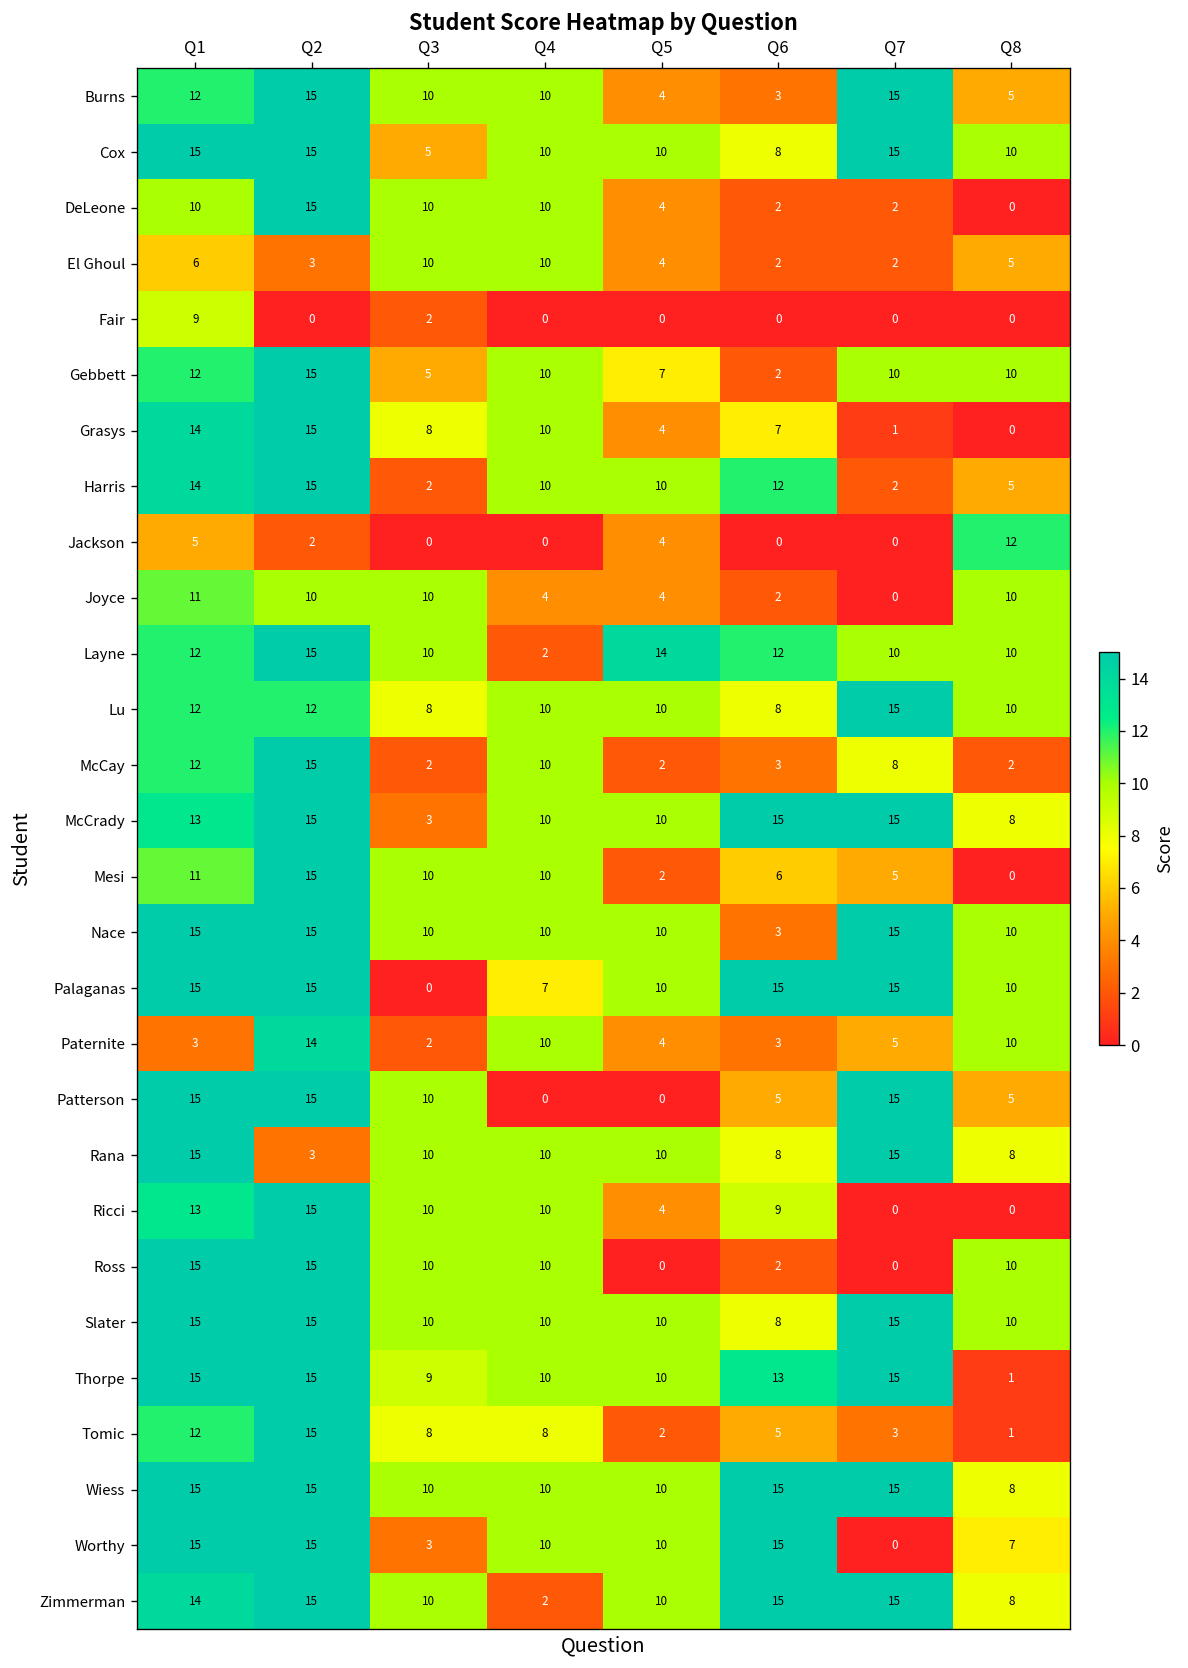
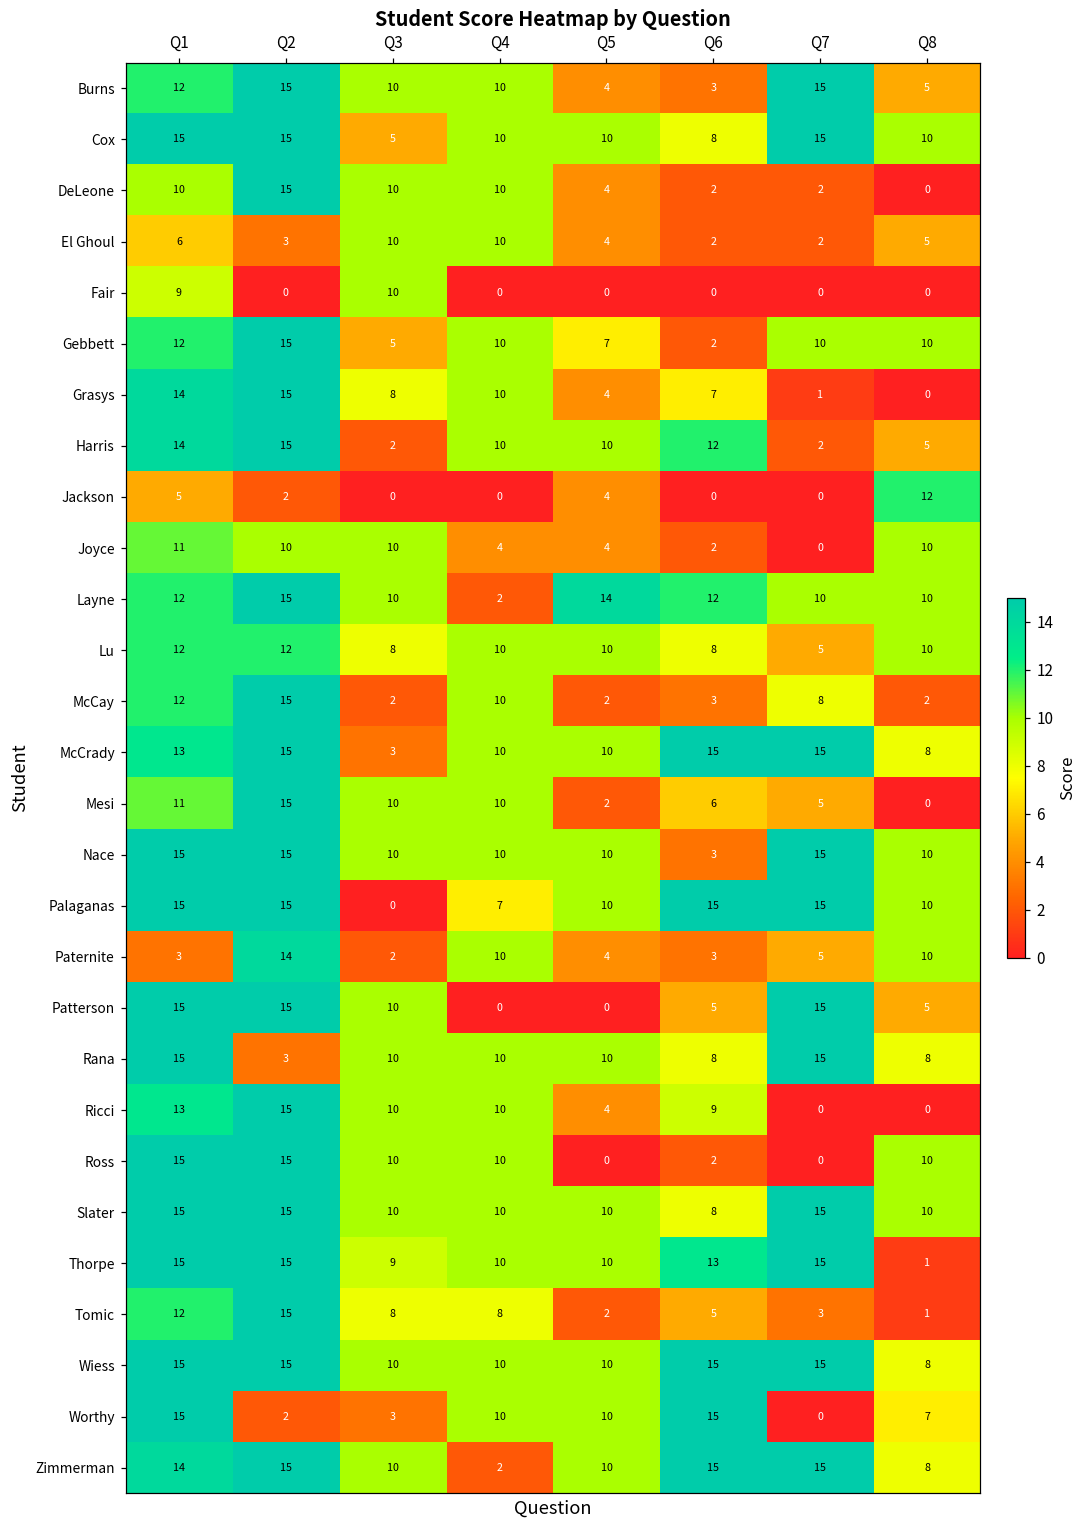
Fair, Q3: 2 -> 10
Lu, Q7: 15 -> 5
Worthy, Q2: 15 -> 2
